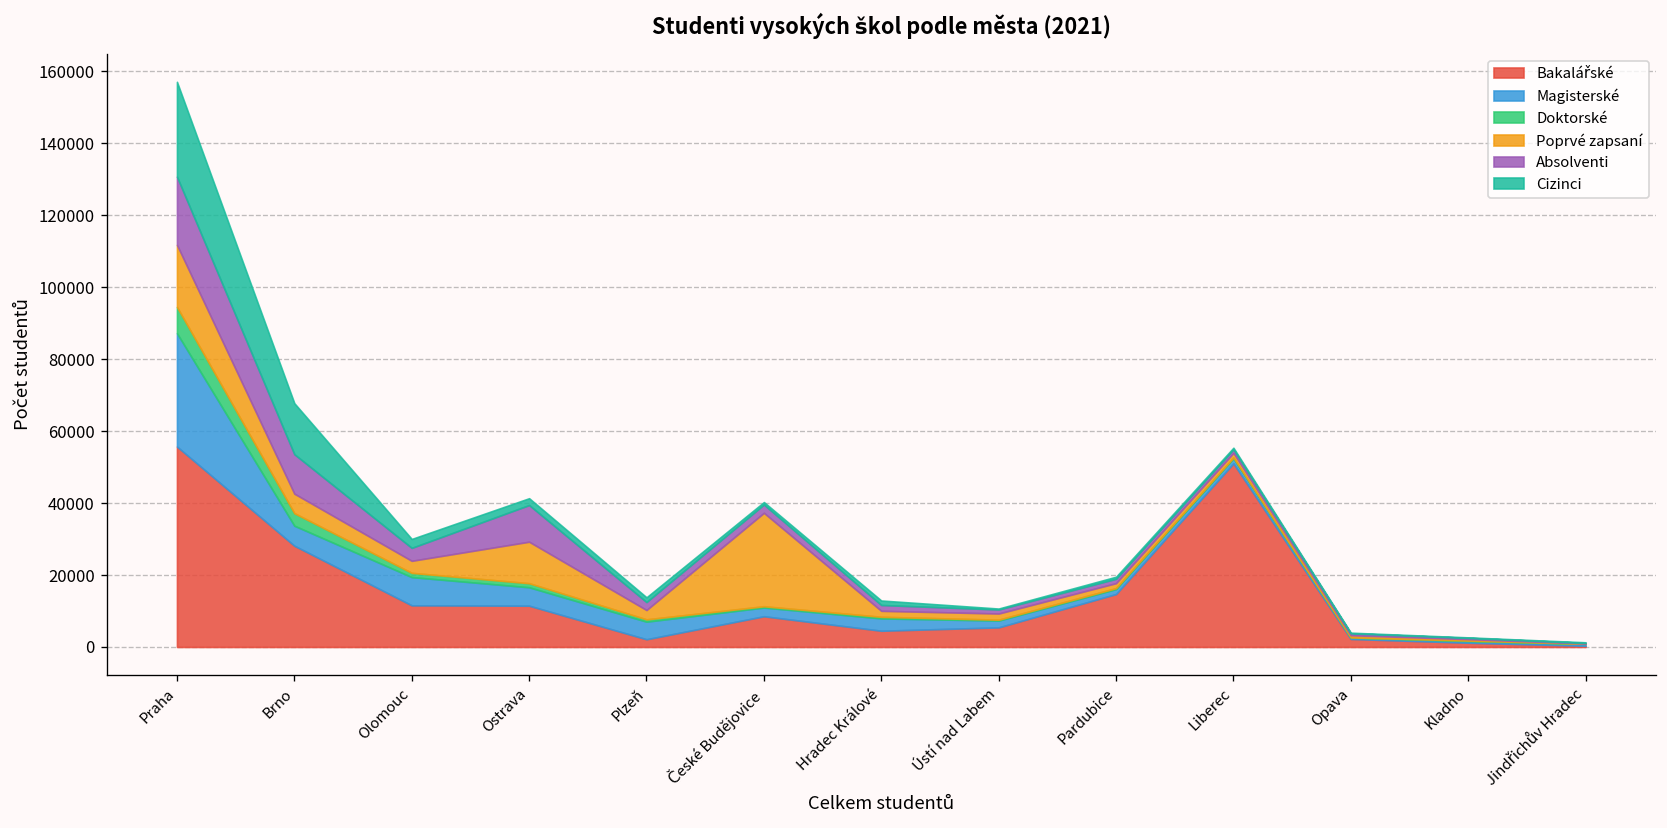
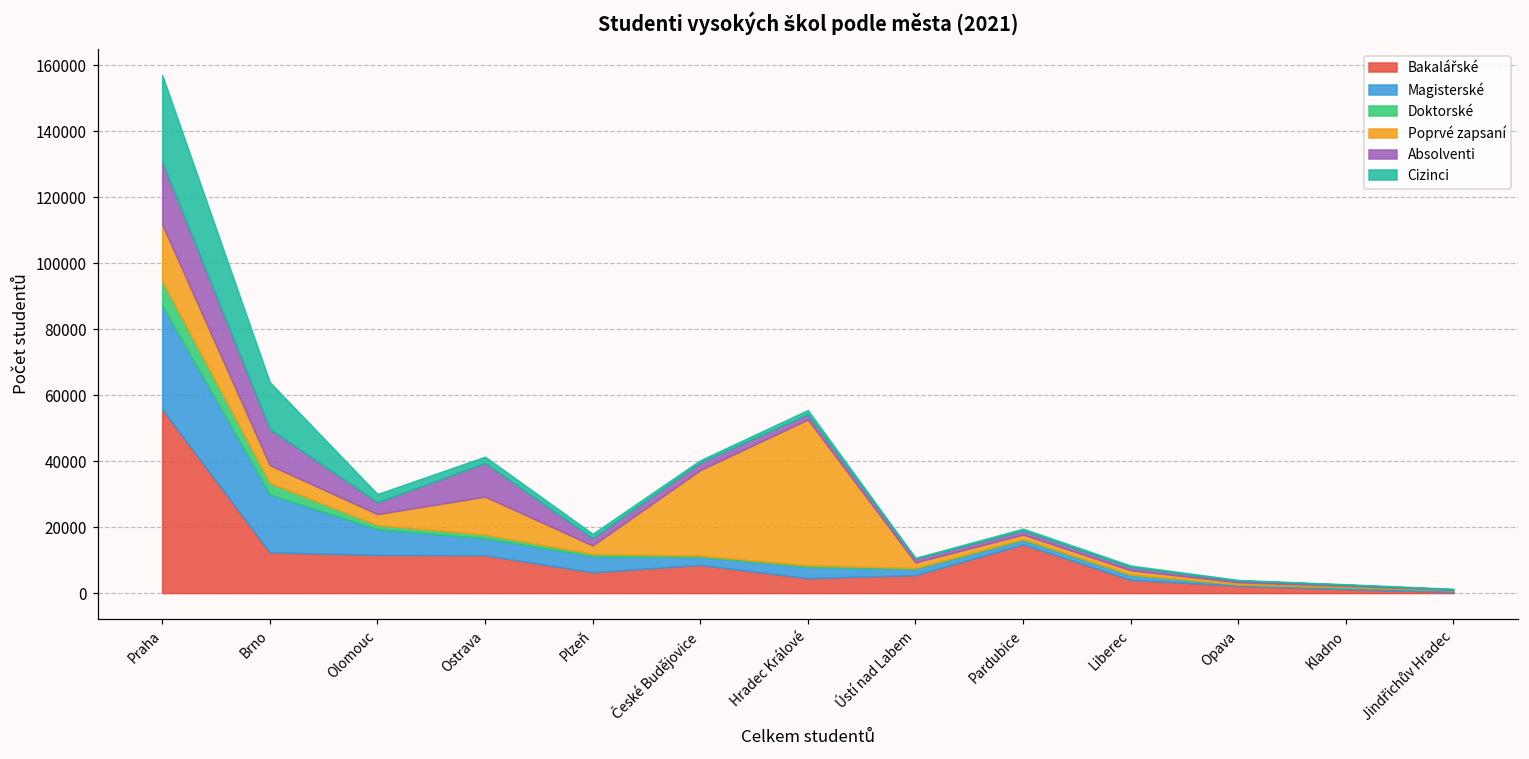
Bakalářské, Brno: 28000 -> 12000
Magisterské, Brno: 6000 -> 18000
Bakalářské, Plzeň: 2000 -> 6000
Poprvé zapsaní, Hradec Králové: 2000 -> 44000
Bakalářské, Liberec: 51000 -> 4000
